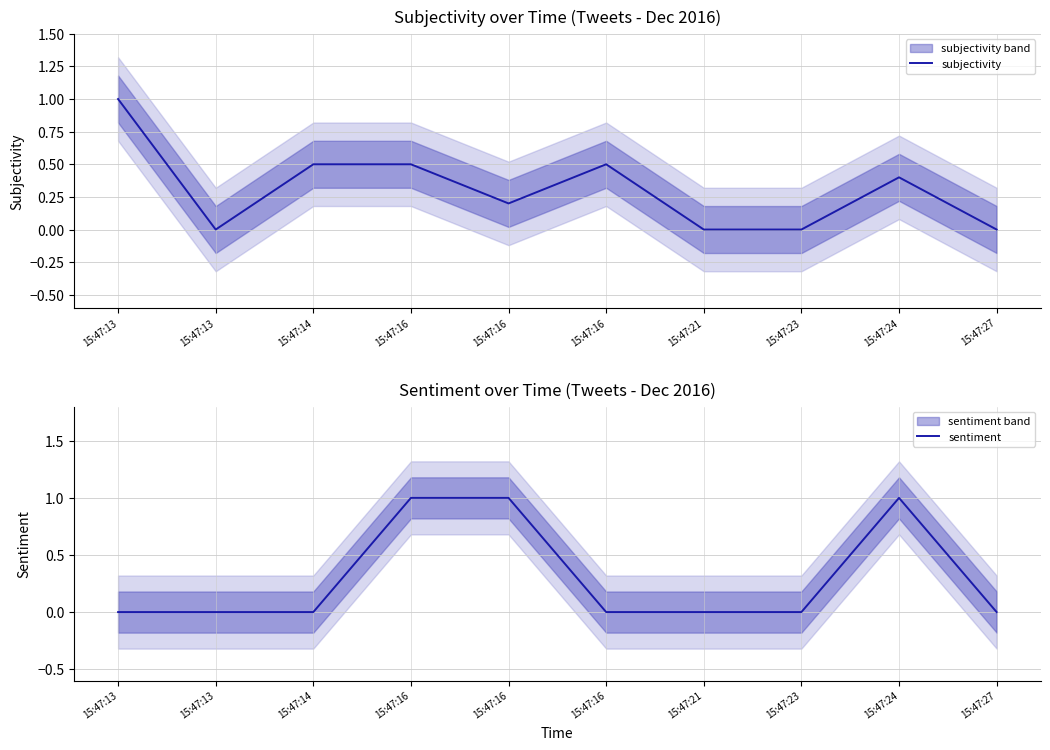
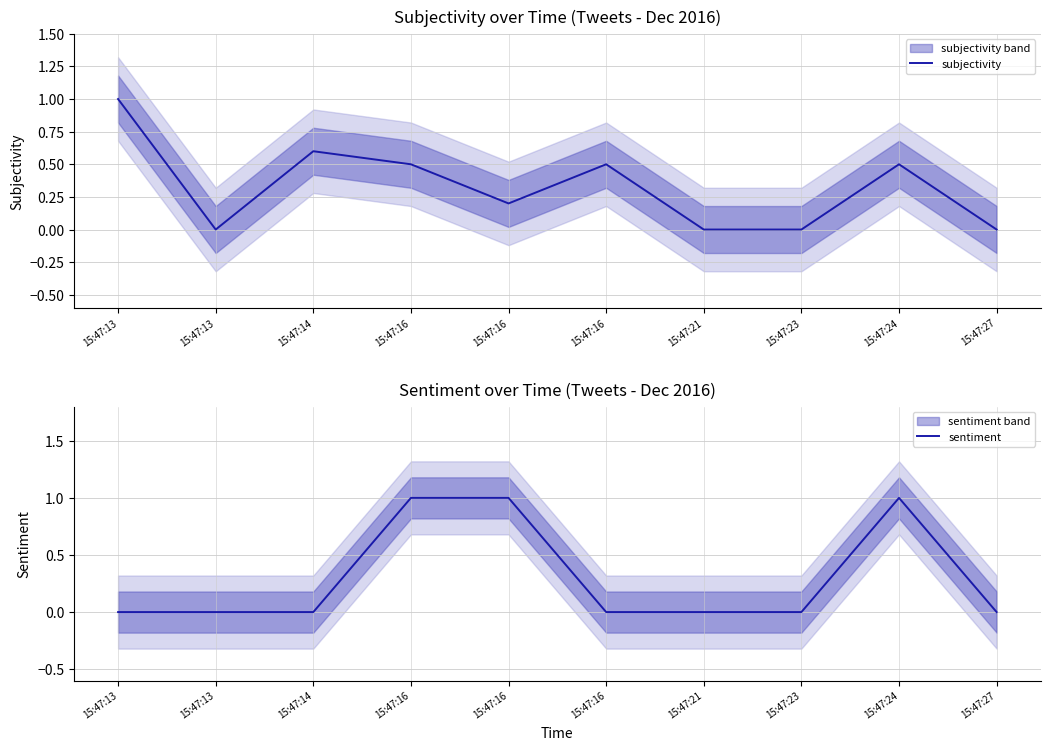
Subjectivity over Time (Tweets - Dec 2016), subjectivity, 15:47:14: 0.5 -> 0.6
Subjectivity over Time (Tweets - Dec 2016), subjectivity, 15:47:24: 0.4 -> 0.5
